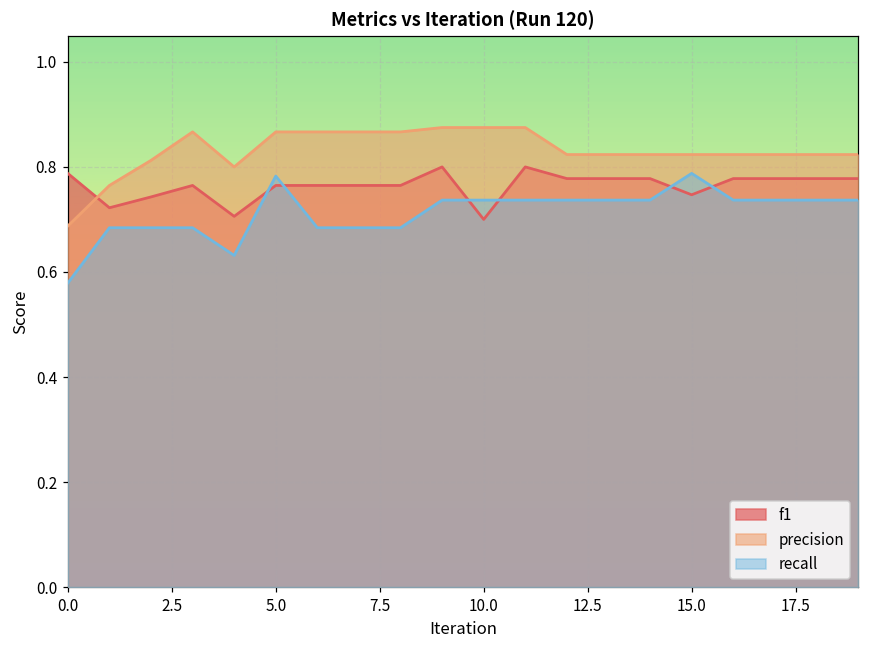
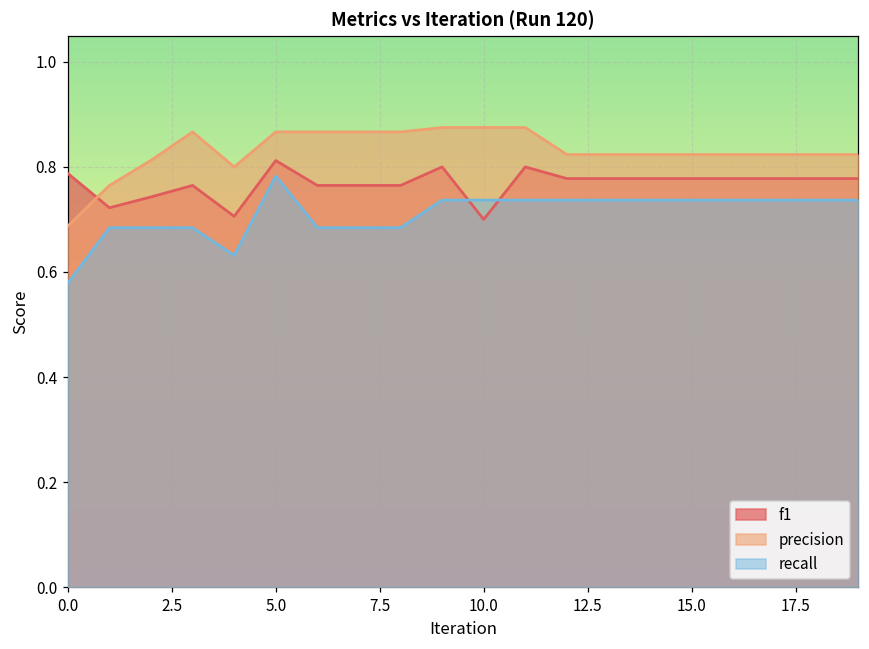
f1, 5.0: 0.76 -> 0.81
f1, 15.0: 0.75 -> 0.78
recall, 15.0: 0.79 -> 0.74
